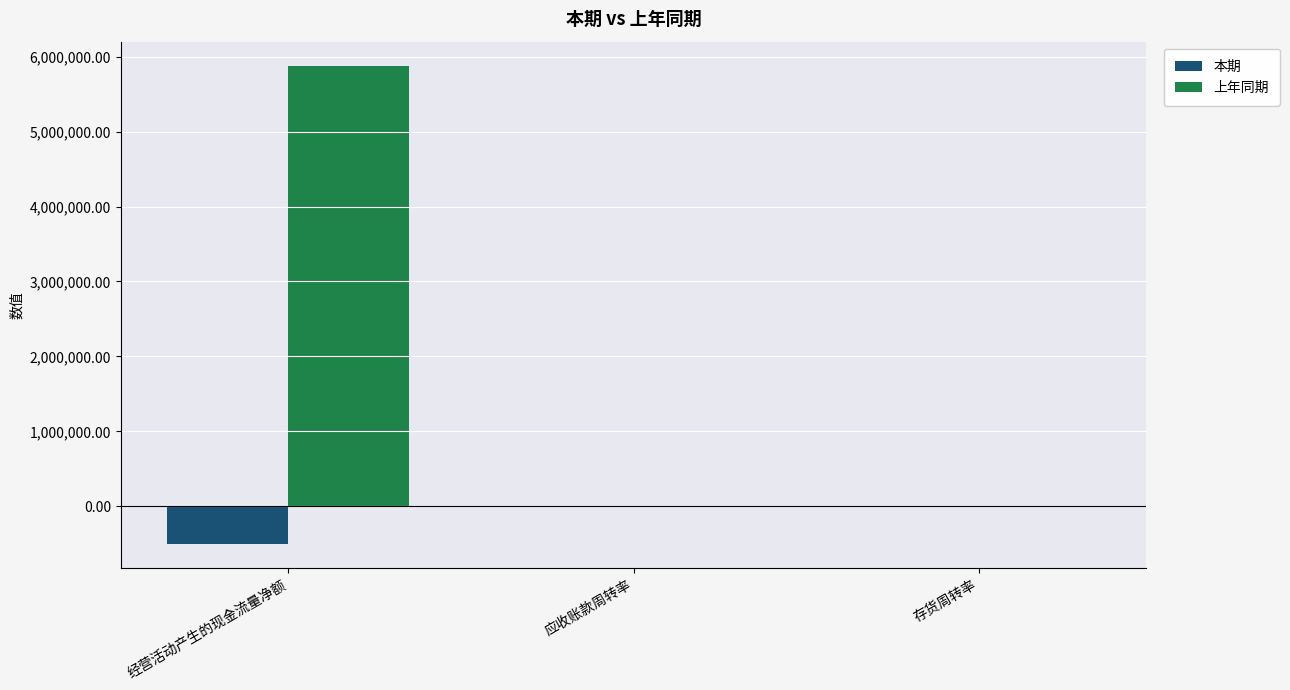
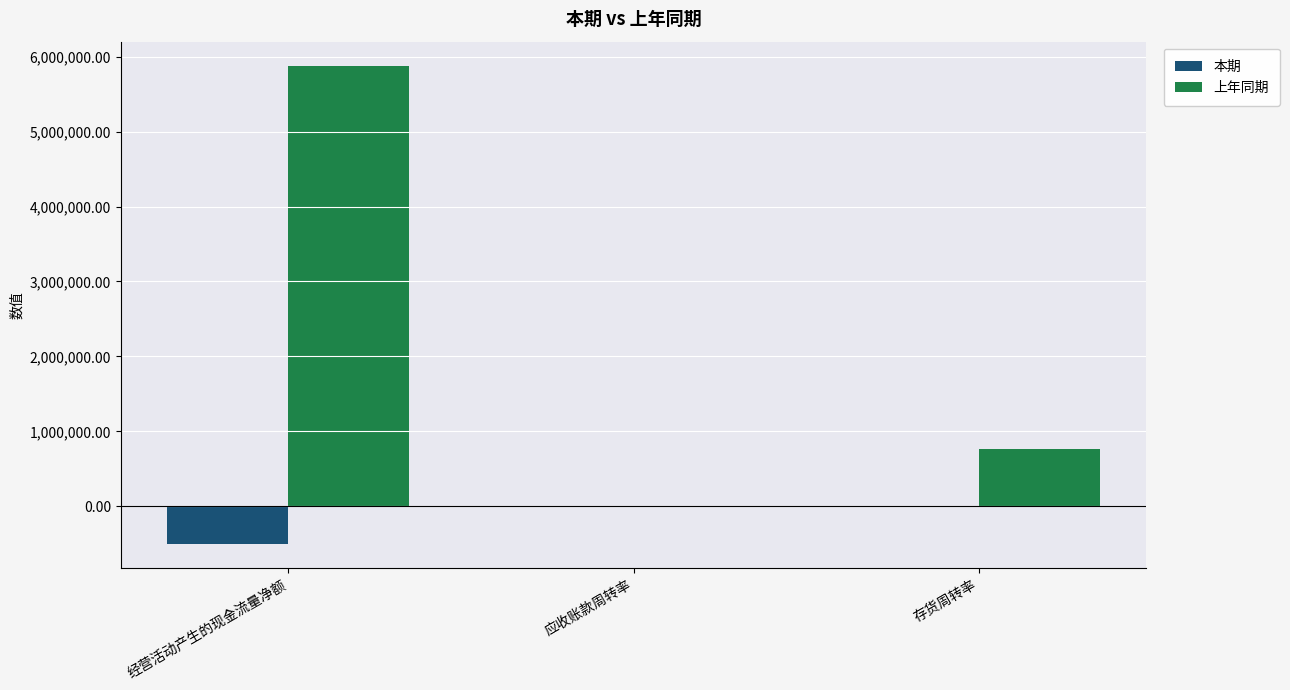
上年同期, 存货周转率: 0 -> 800,000
